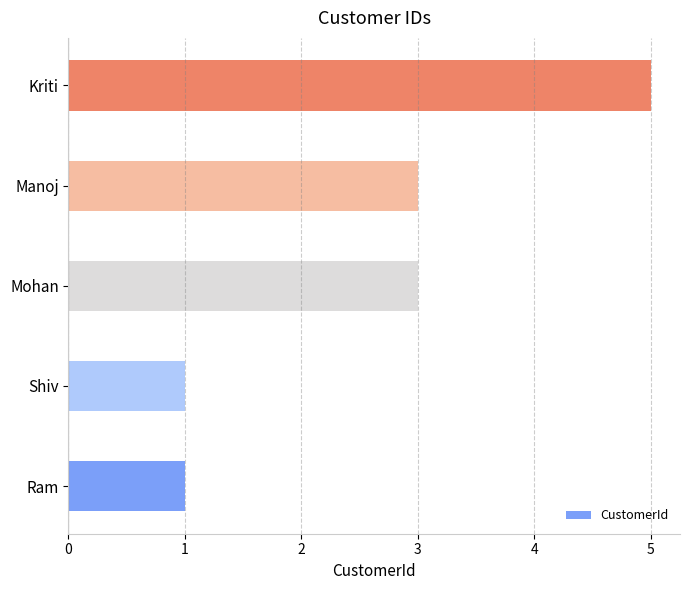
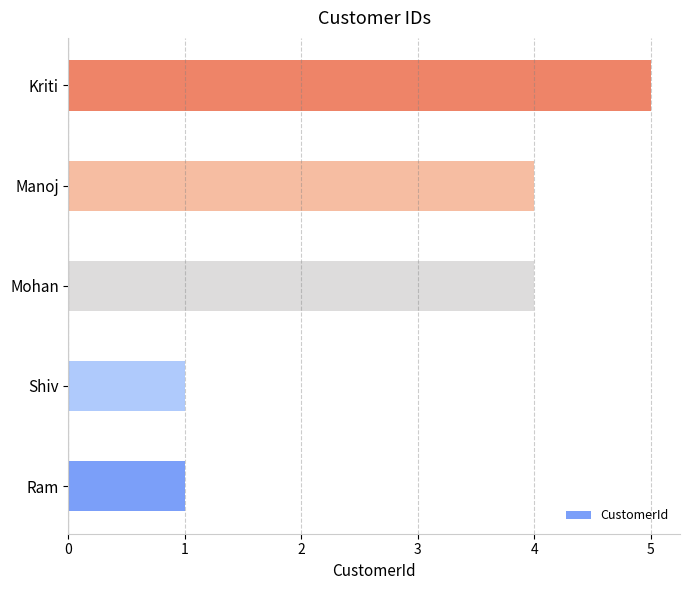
Manoj: 3 -> 4
Mohan: 3 -> 4
